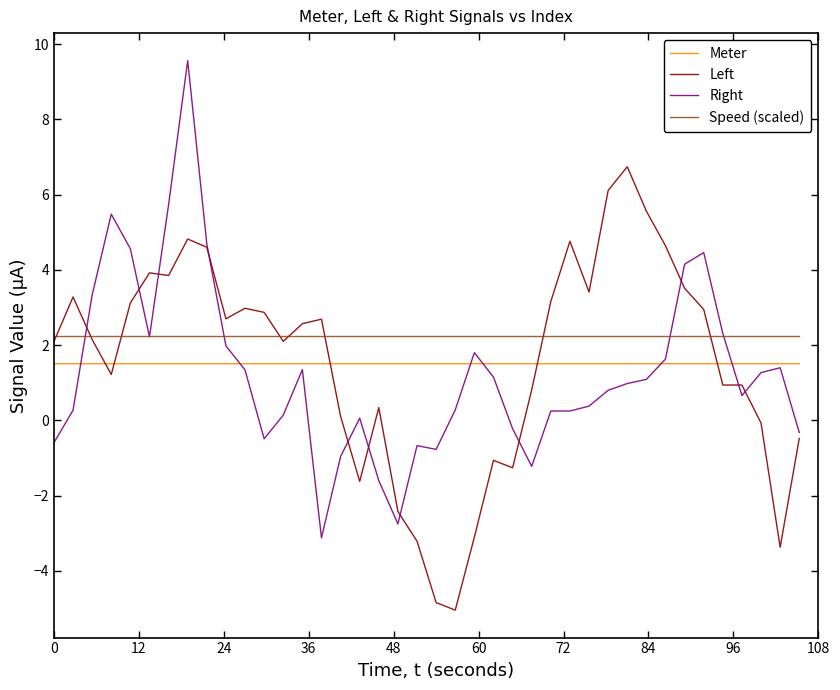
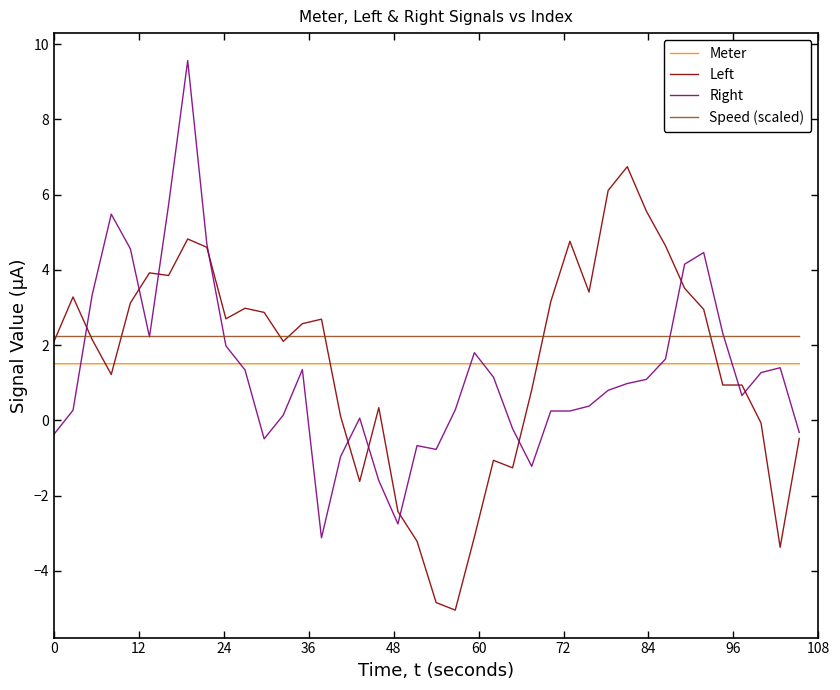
Right, 0: -0.6 -> -0.4
